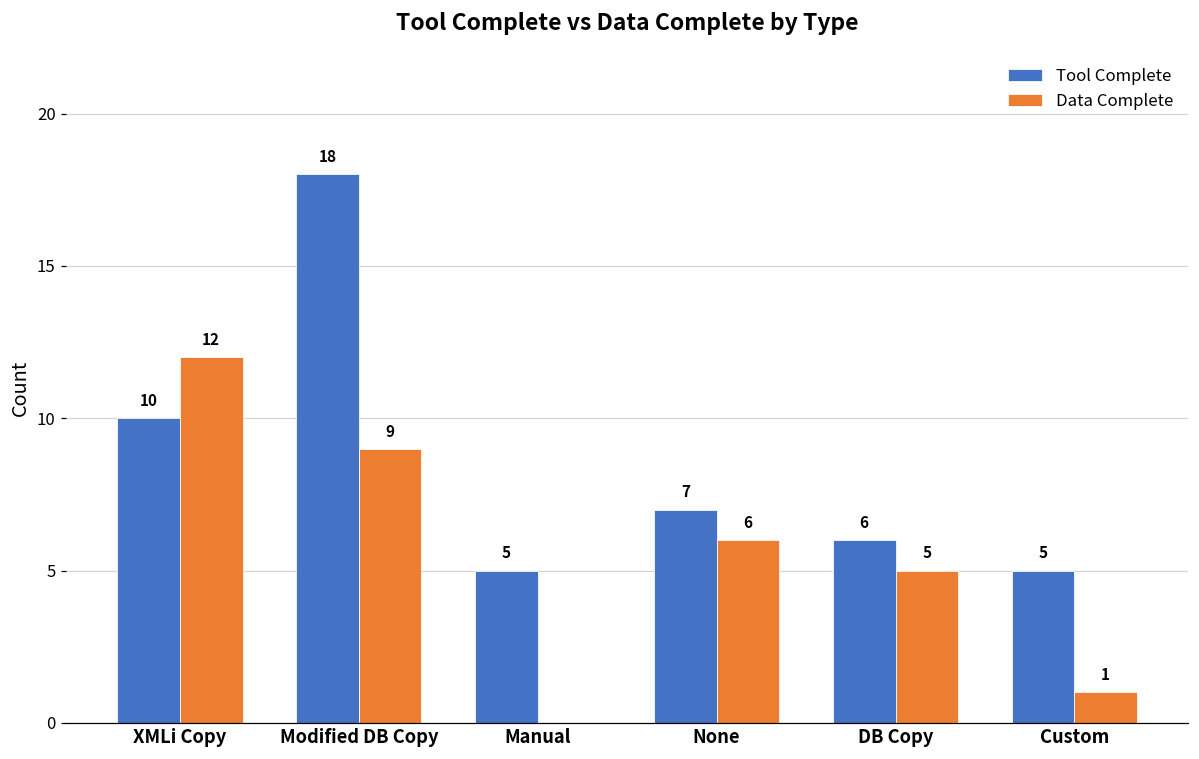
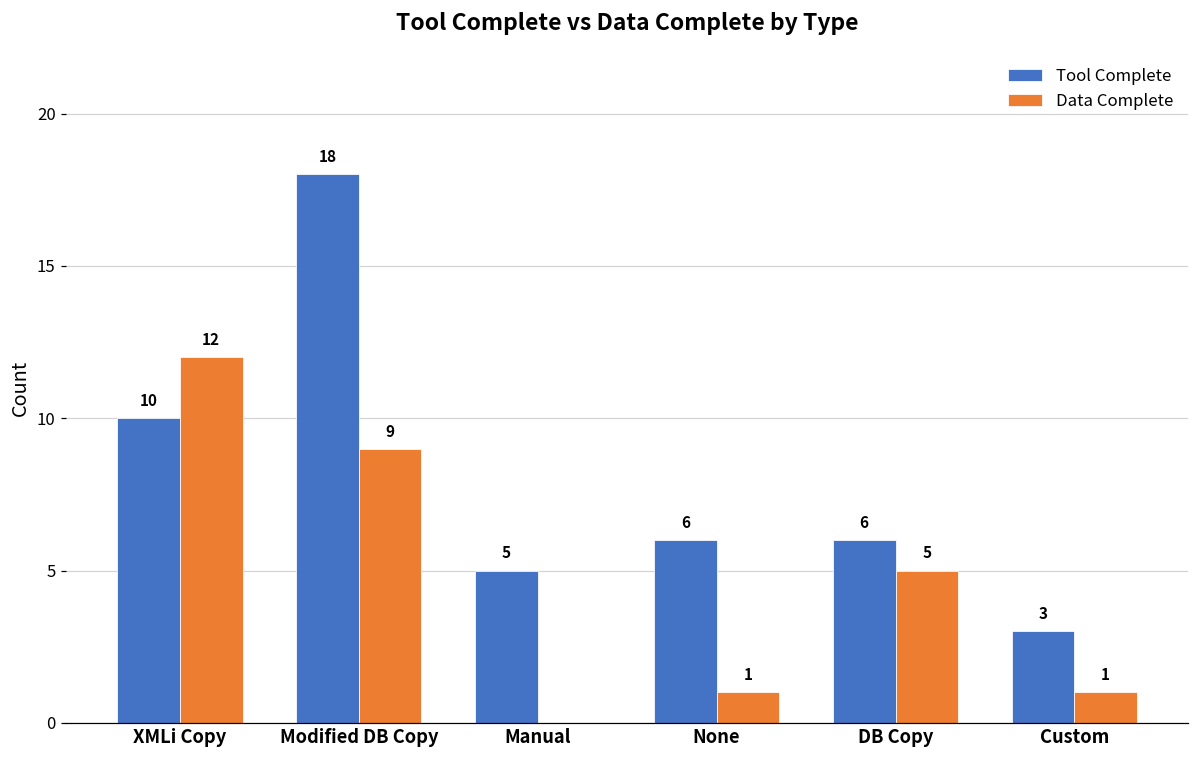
Tool Complete, None: 7 -> 6
Data Complete, None: 6 -> 1
Tool Complete, Custom: 5 -> 3
